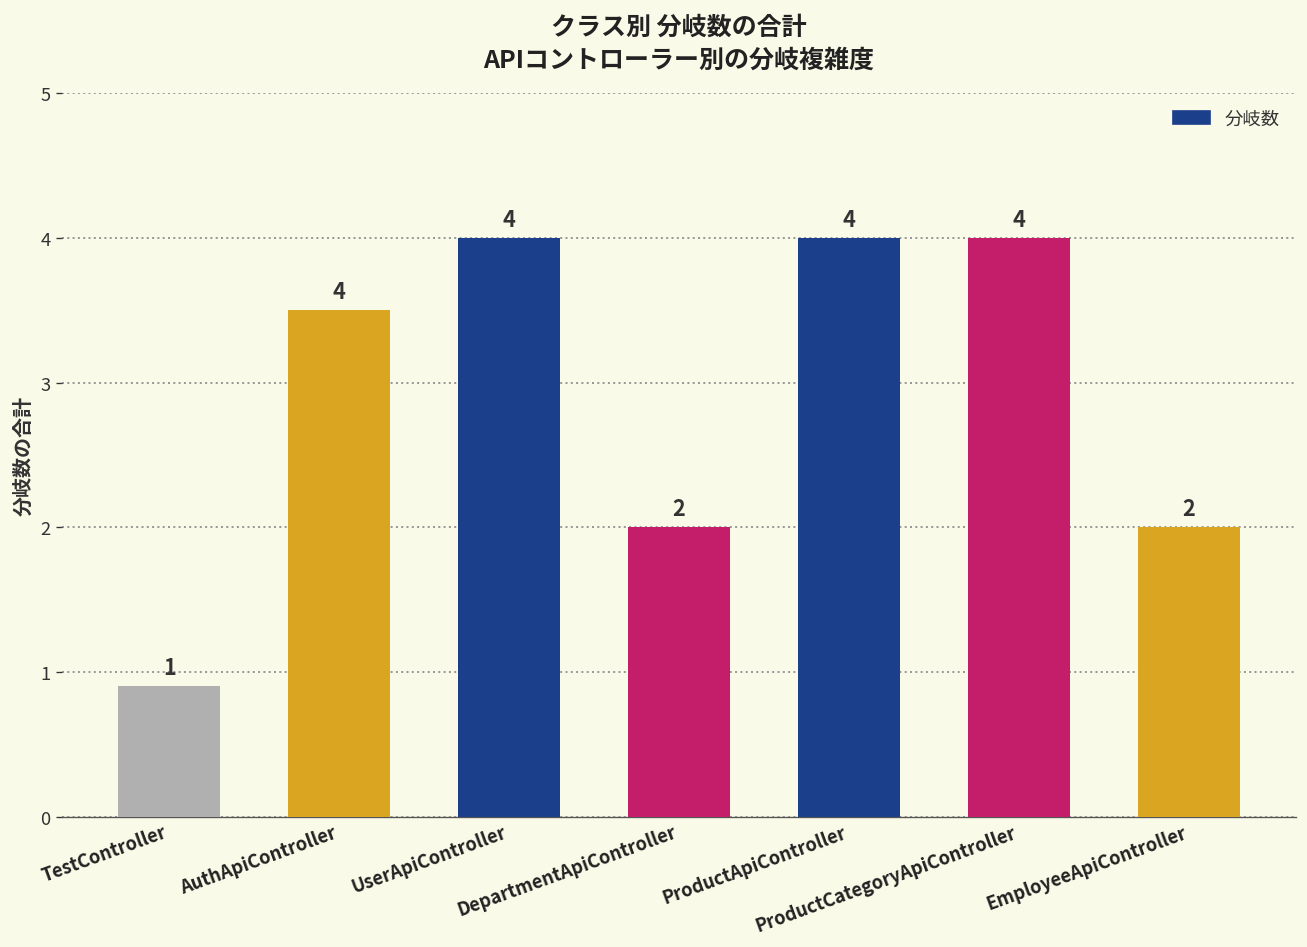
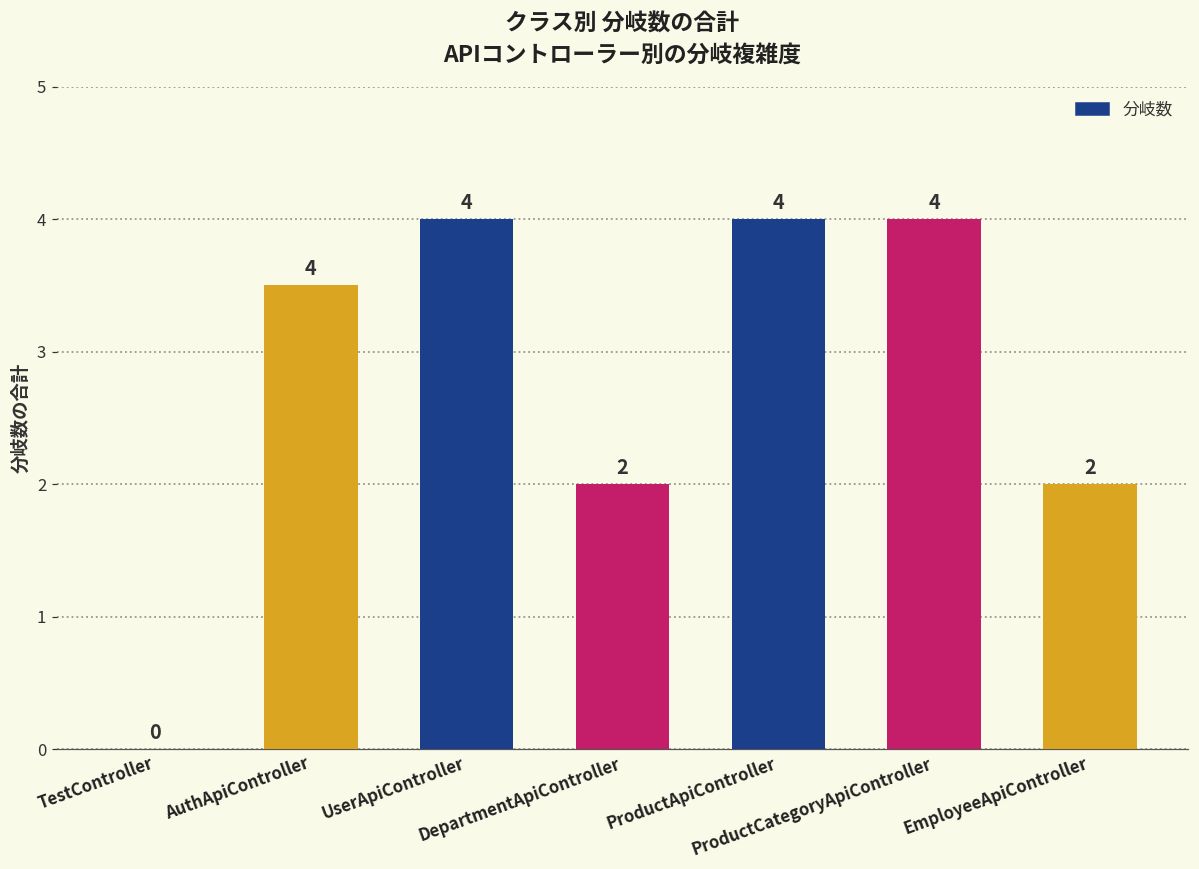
TestController: 1 -> 0
